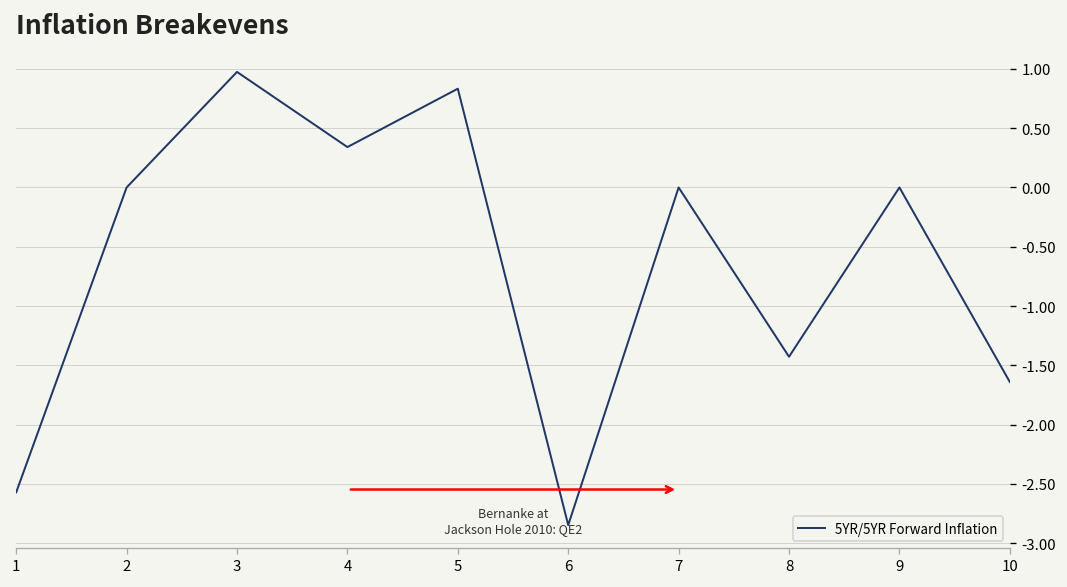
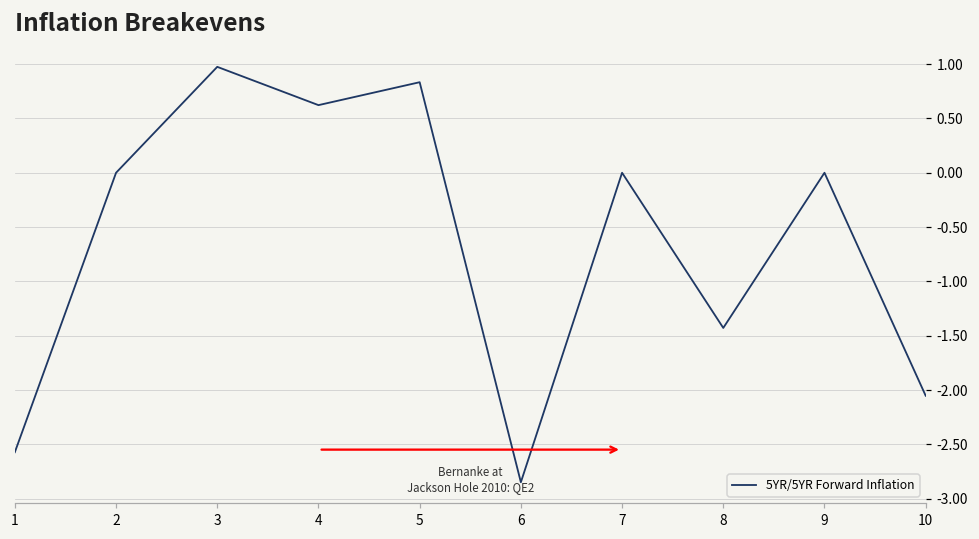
4: 0.3 -> 0.6
10: -1.6 -> -2.1
